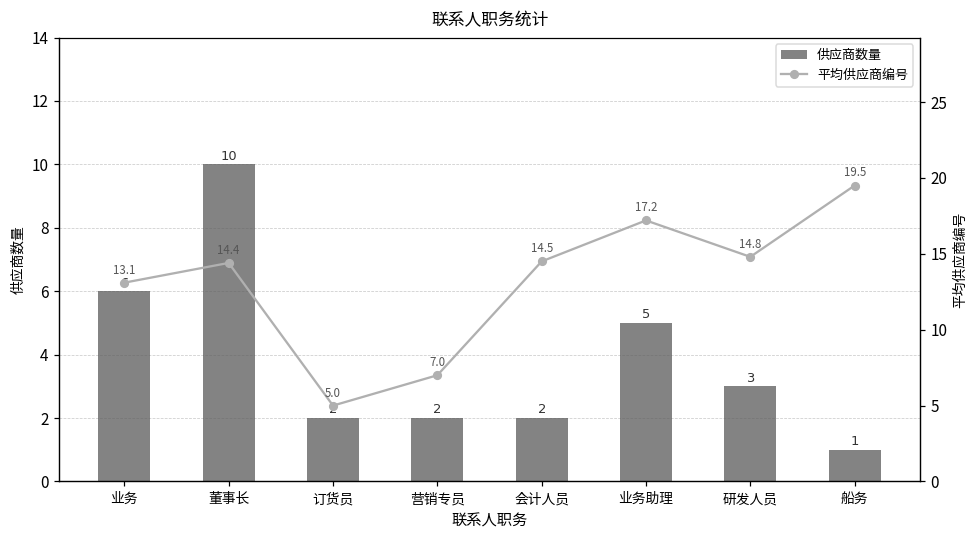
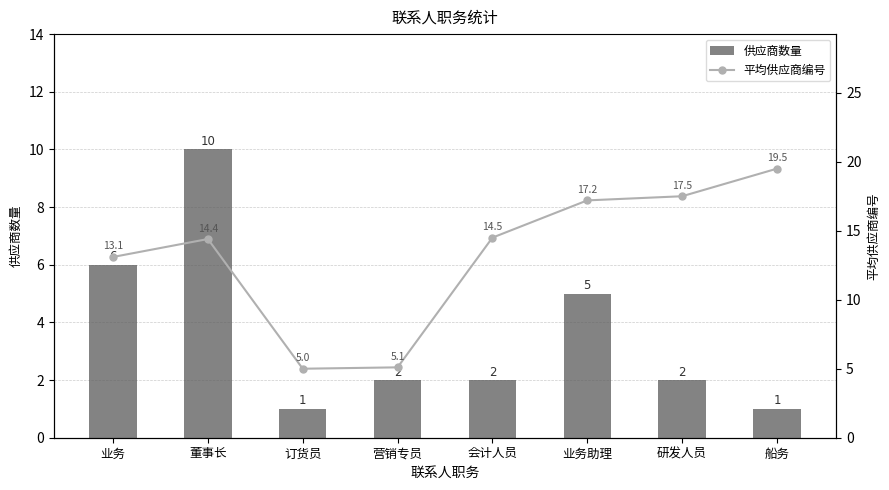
供应商数量, 订货员: 2 -> 1
供应商数量, 研发人员: 3 -> 2
平均供应商编号, 营销专员: 7.0 -> 5.1
平均供应商编号, 研发人员: 14.8 -> 17.5
